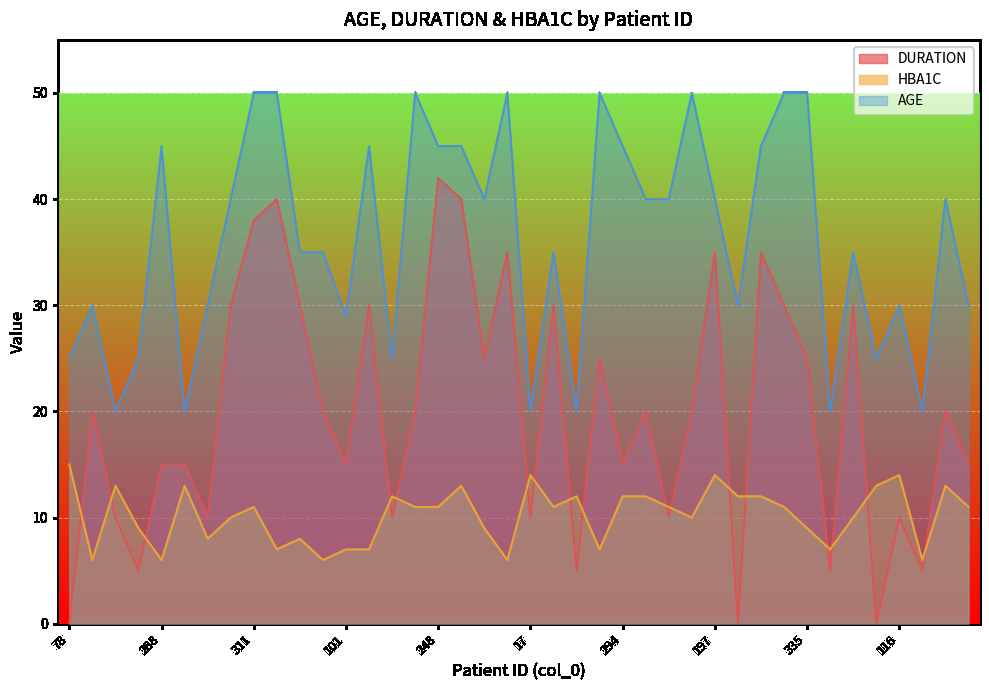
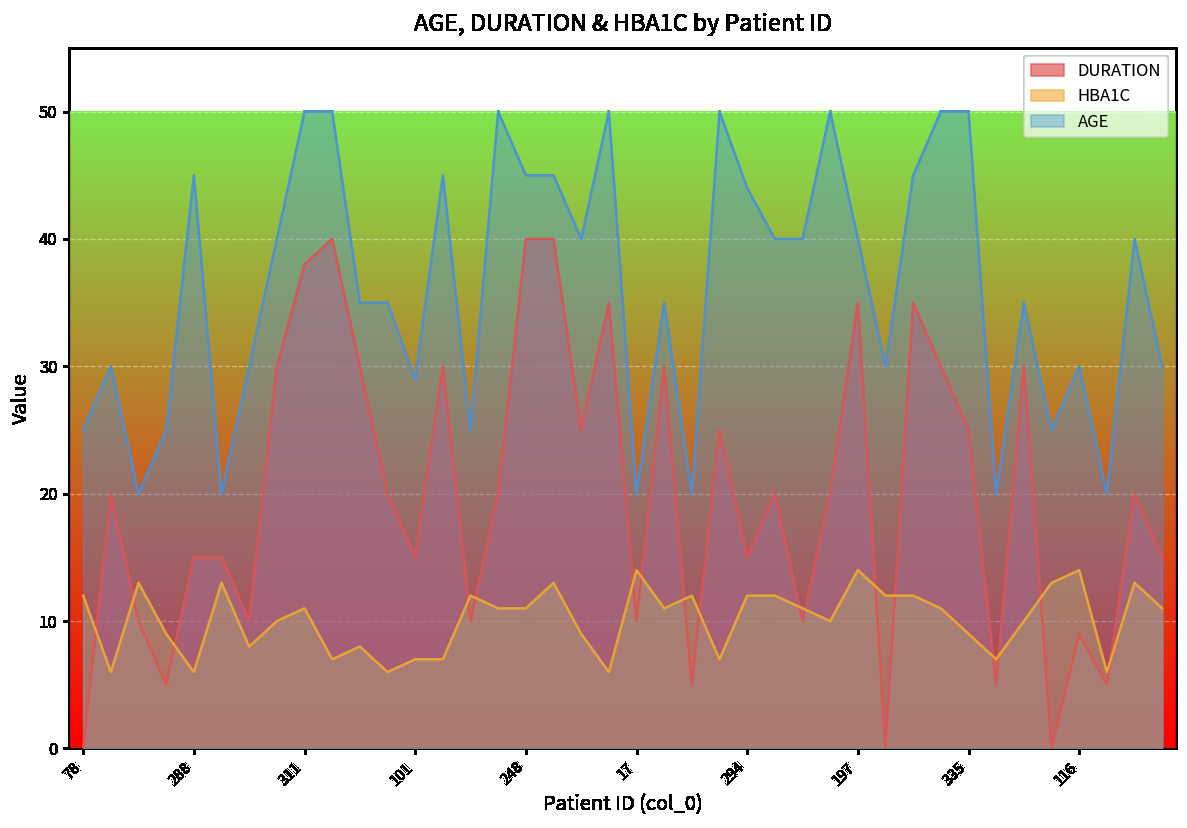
HBA1C, 78: 15 -> 12
DURATION, 248: 42 -> 40
AGE, 294: 45 -> 44
DURATION, 116: 10 -> 9
